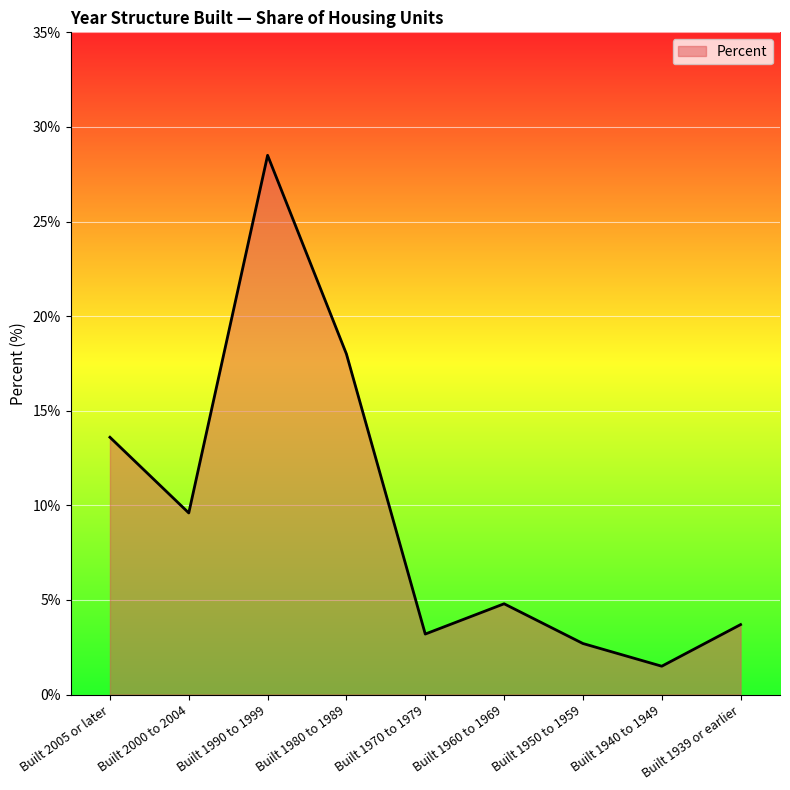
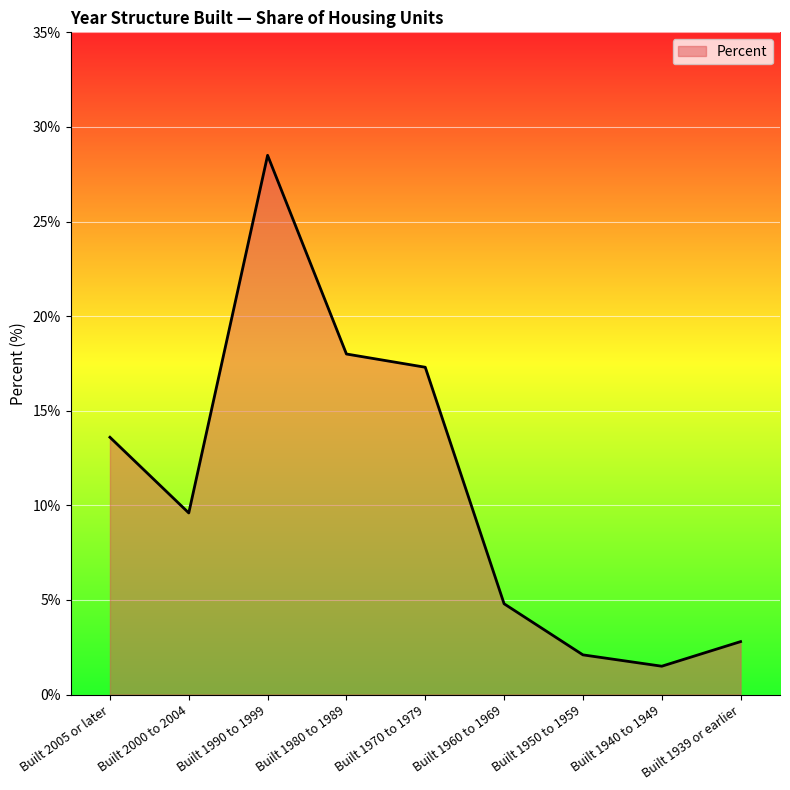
Built 1970 to 1979: 3.2% -> 17.3%
Built 1950 to 1959: 2.7% -> 2.1%
Built 1939 or earlier: 3.7% -> 2.8%
